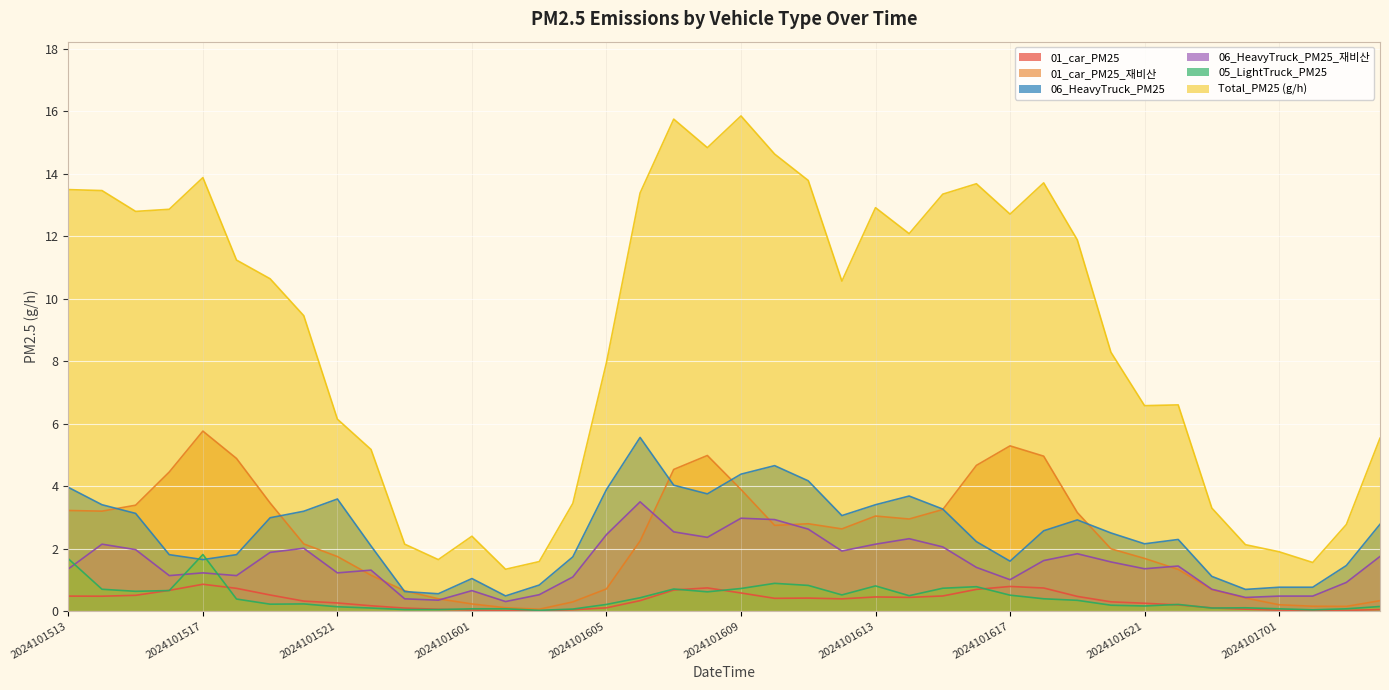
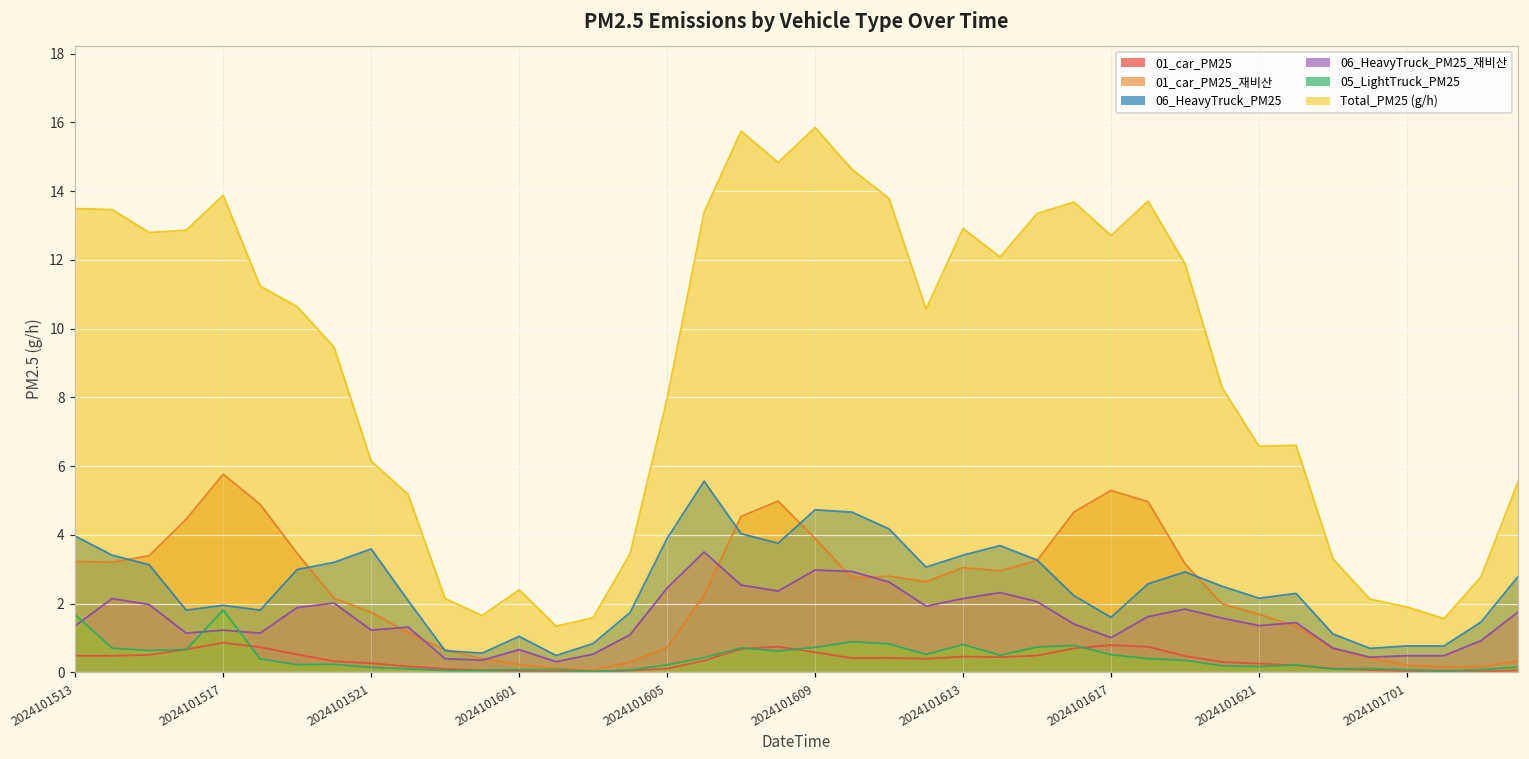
06_HeavyTruck_PM25, 2024101517: 1.6 -> 1.9
06_HeavyTruck_PM25, 2024101609: 4.4 -> 4.7
